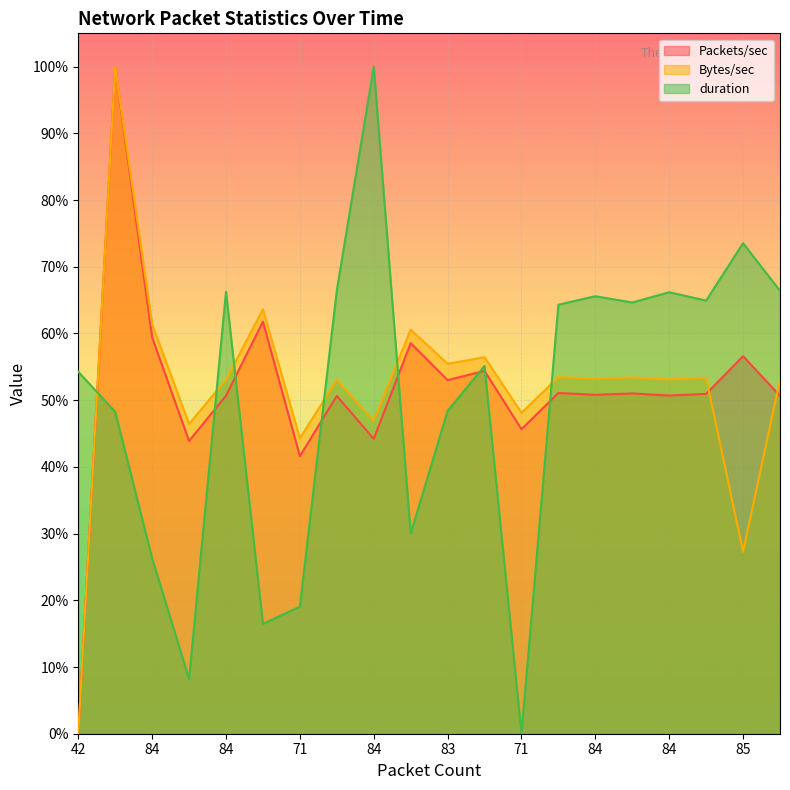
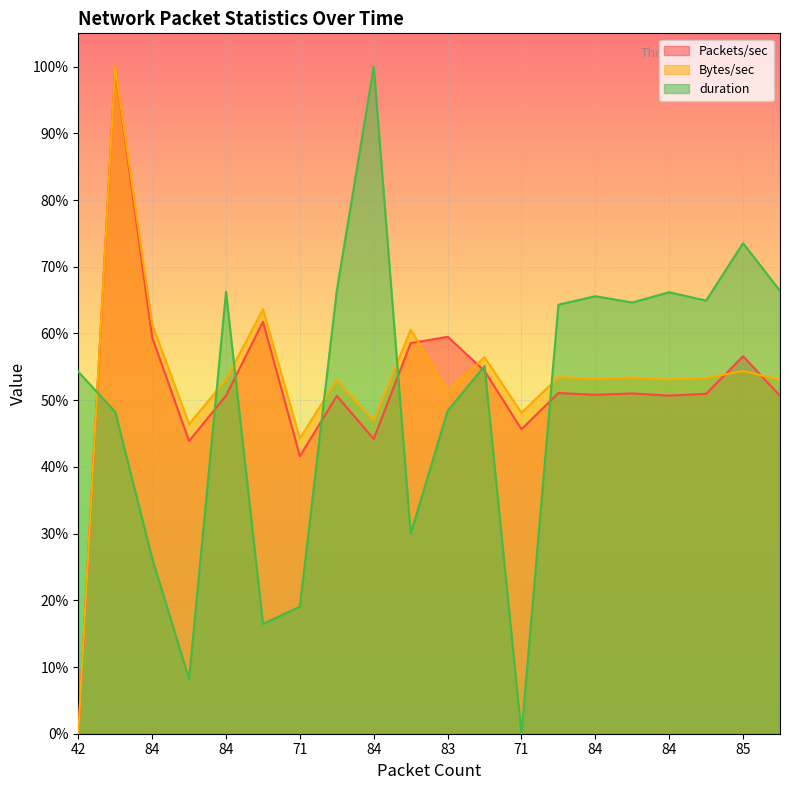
Packets/sec, 83: 53% -> 60%
Bytes/sec, 83: 55% -> 51%
Bytes/sec, 85: 27% -> 54%
